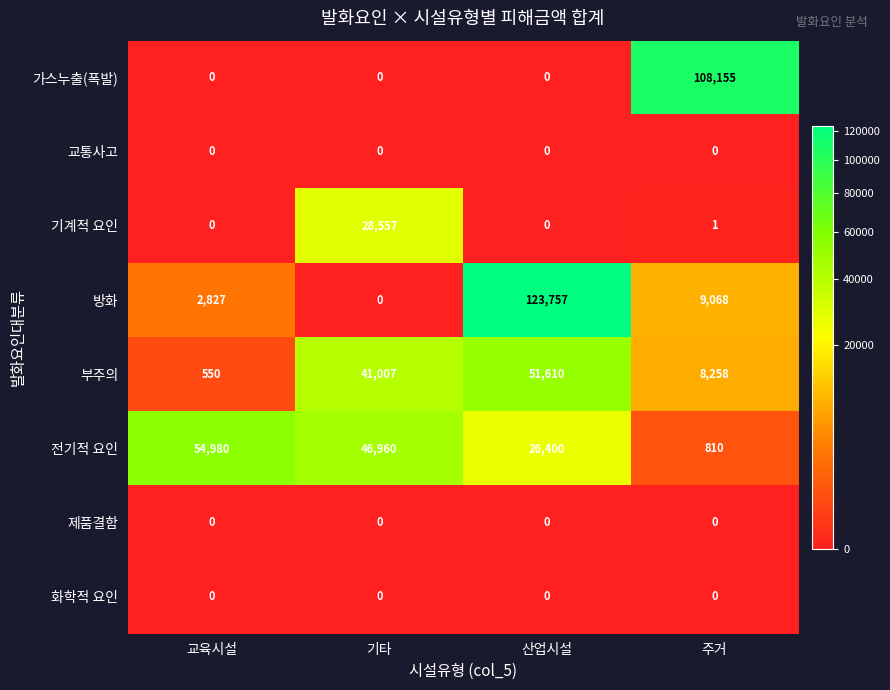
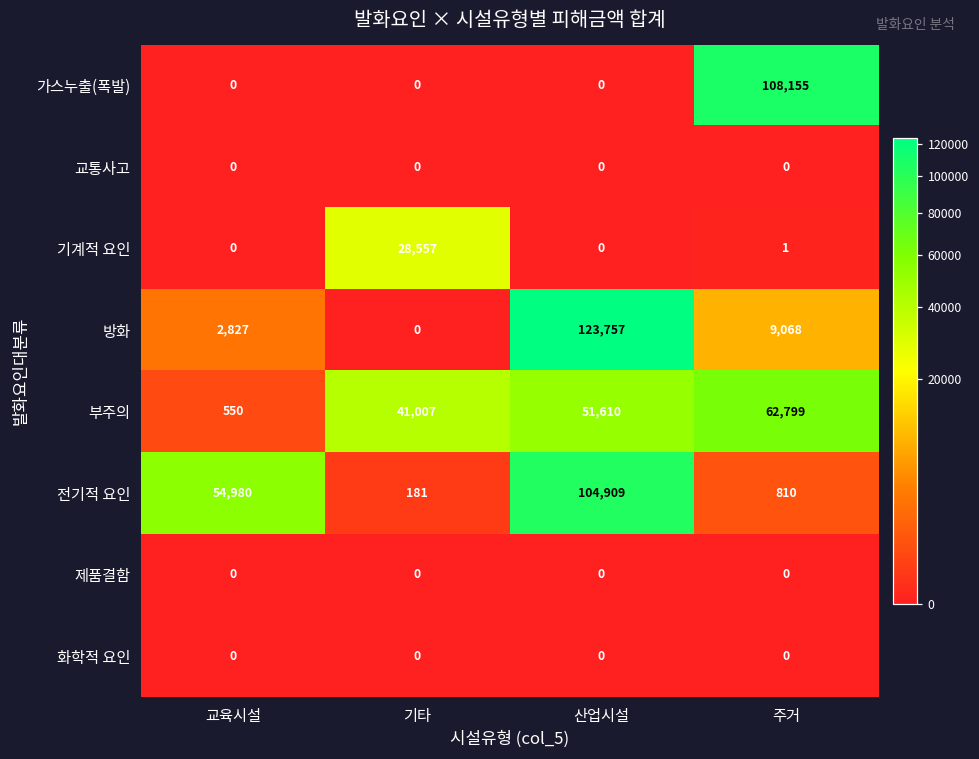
부주의, 주거: 8,258 -> 62,799
전기적 요인, 기타: 46,960 -> 181
전기적 요인, 산업시설: 26,400 -> 104,909
